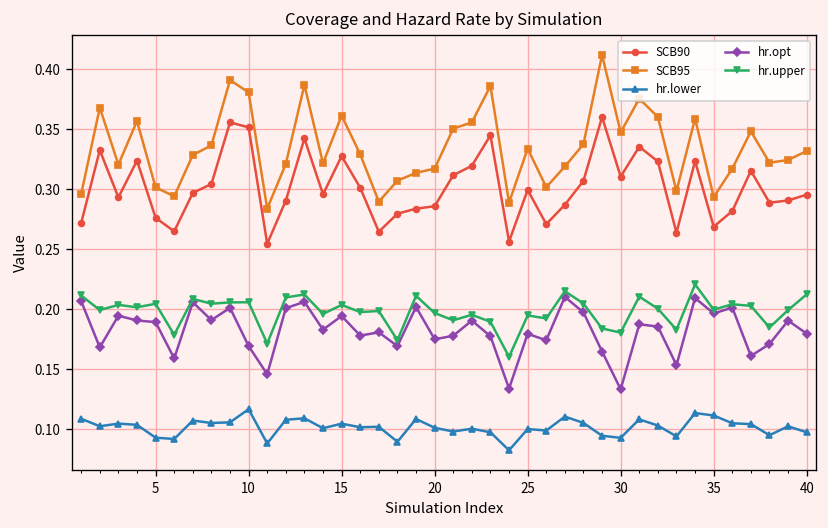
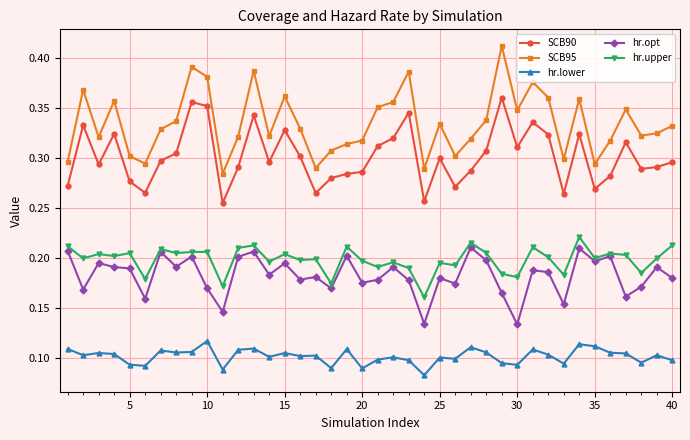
hr.lower, 20: 0.101 -> 0.089
